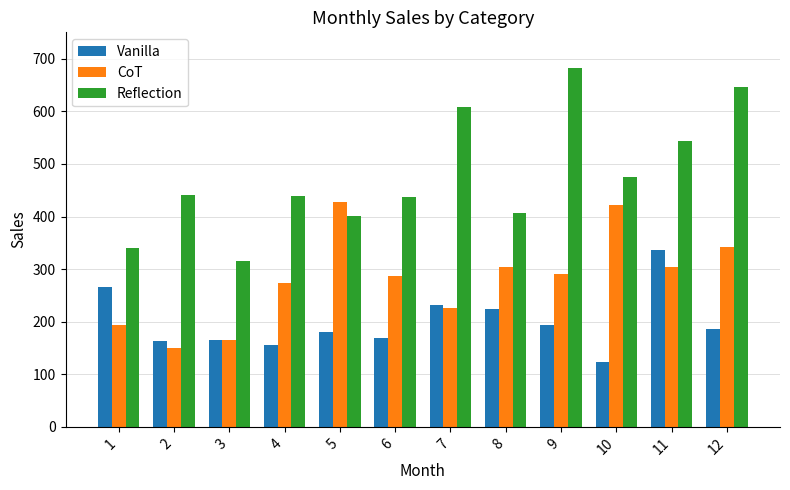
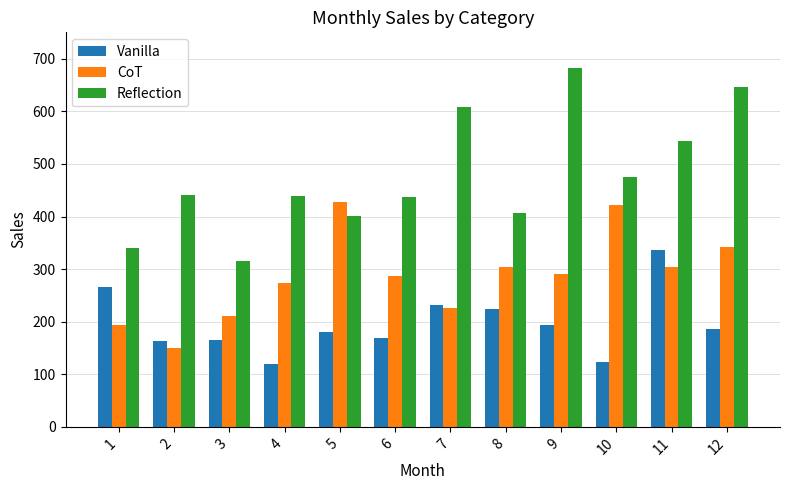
CoT, 3: 160 -> 210
Vanilla, 4: 160 -> 120
